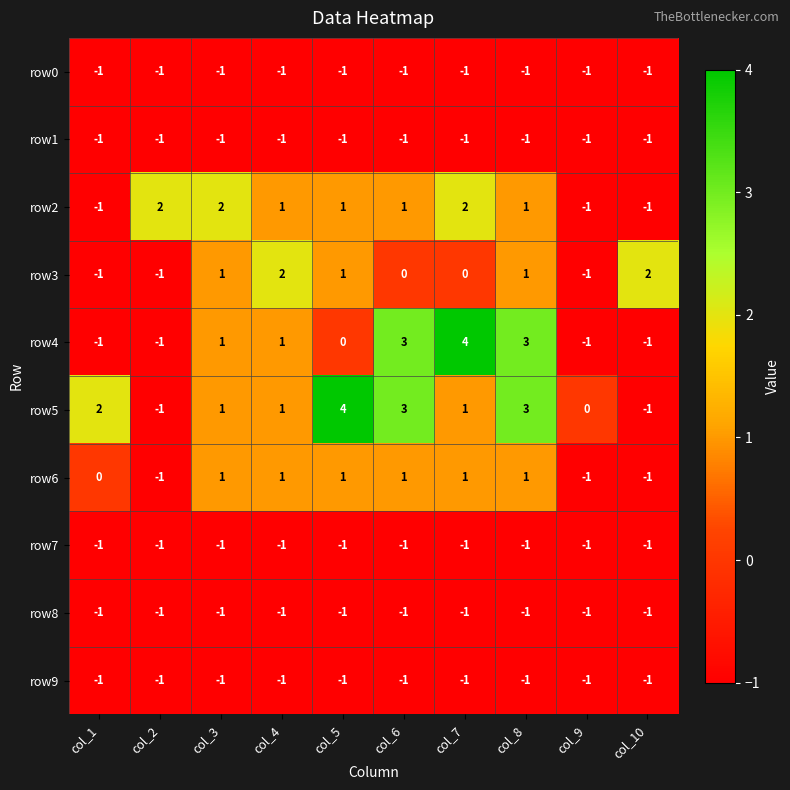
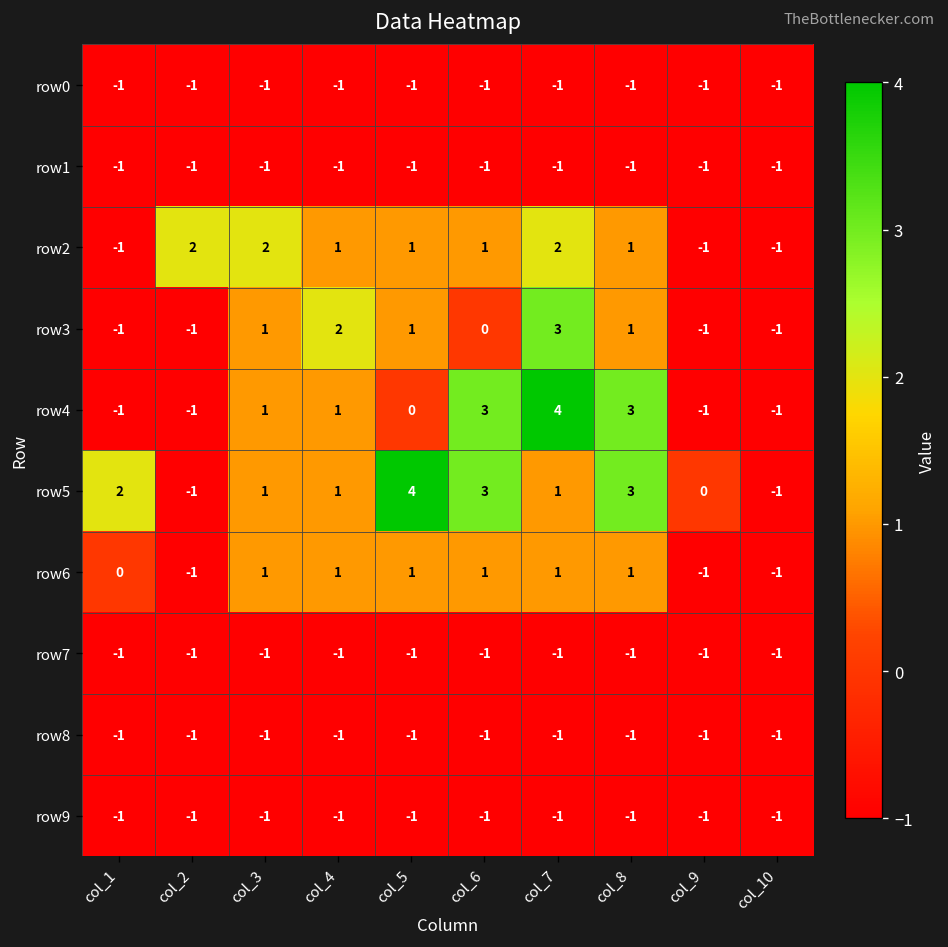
row3, col_7: 0 -> 3
row3, col_10: 2 -> -1
